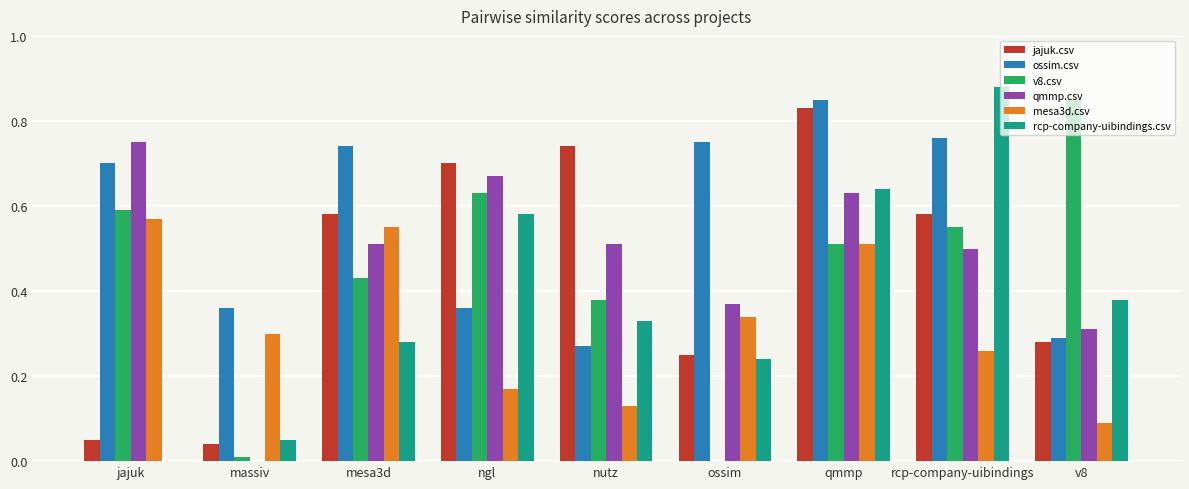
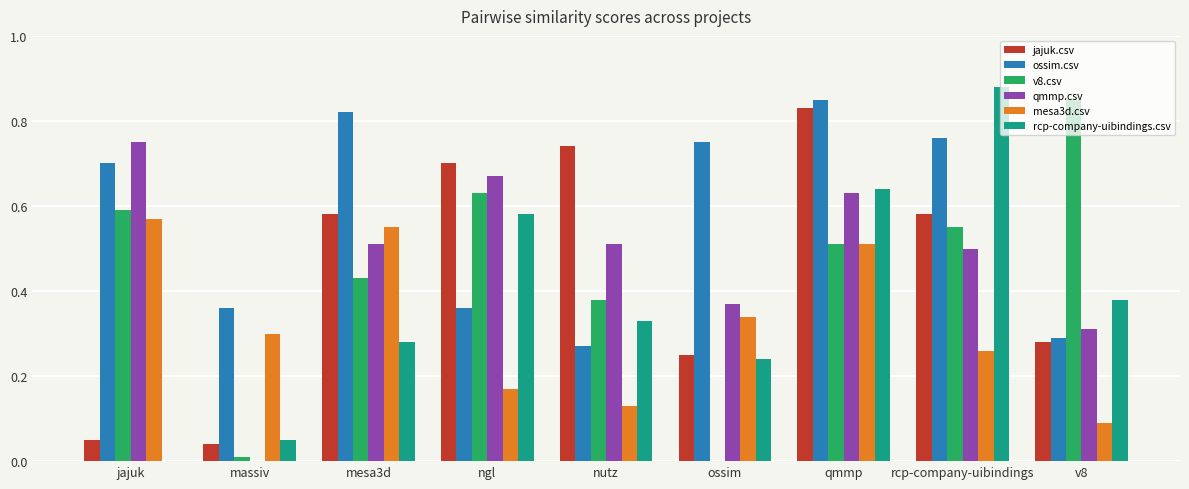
ossim.csv, mesa3d: 0.74 -> 0.82
